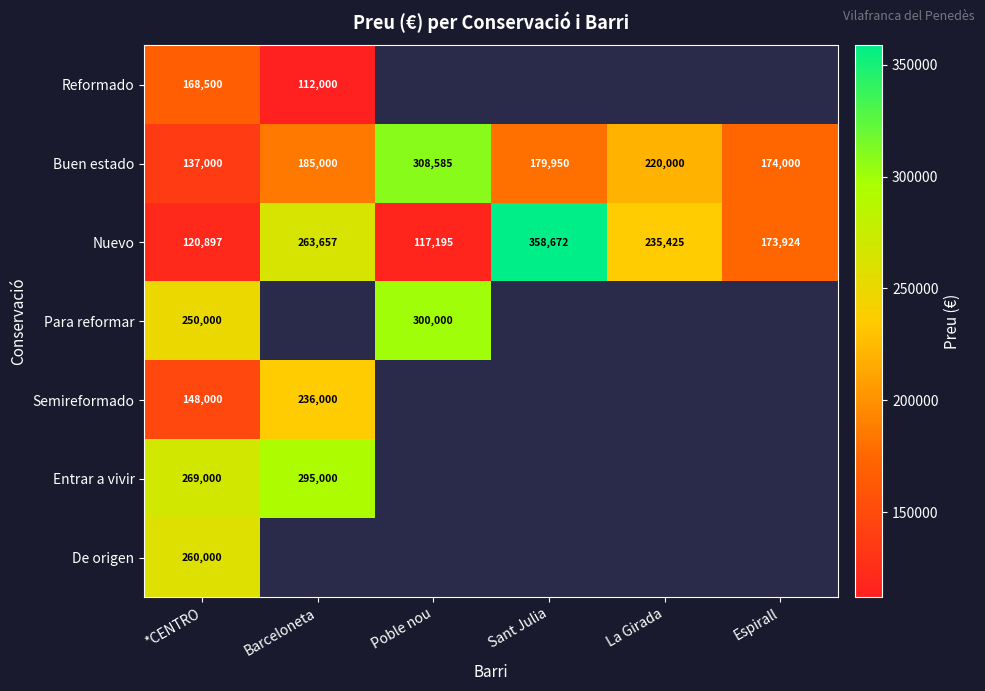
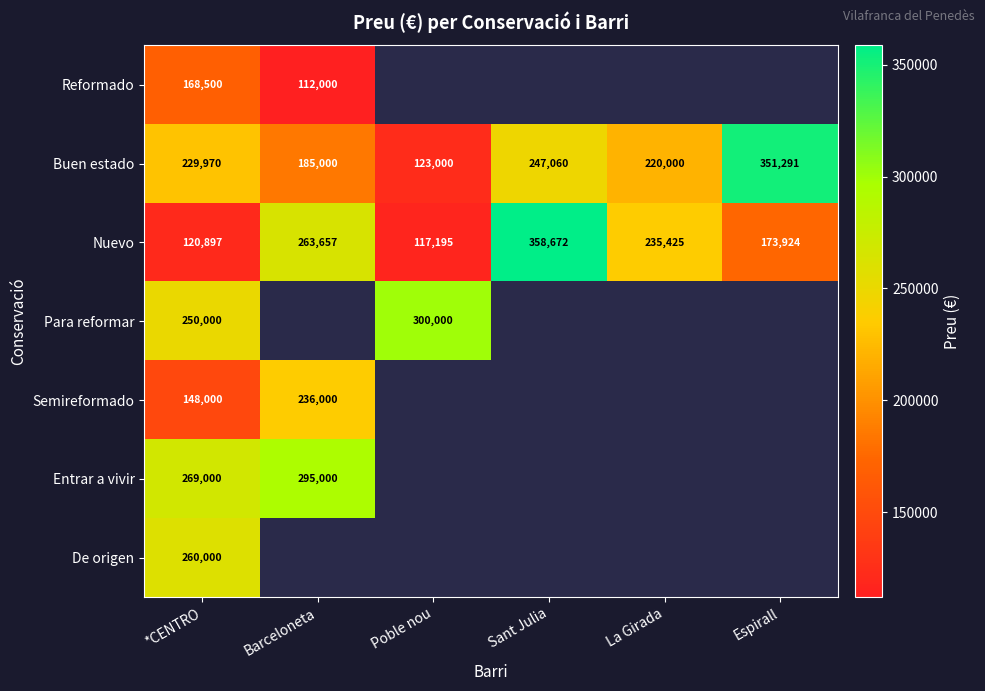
Buen estado, *CENTRO: 137,000 -> 229,970
Buen estado, Poble nou: 308,585 -> 123,000
Buen estado, Sant Julia: 179,950 -> 247,060
Buen estado, Espirall: 174,000 -> 351,291
